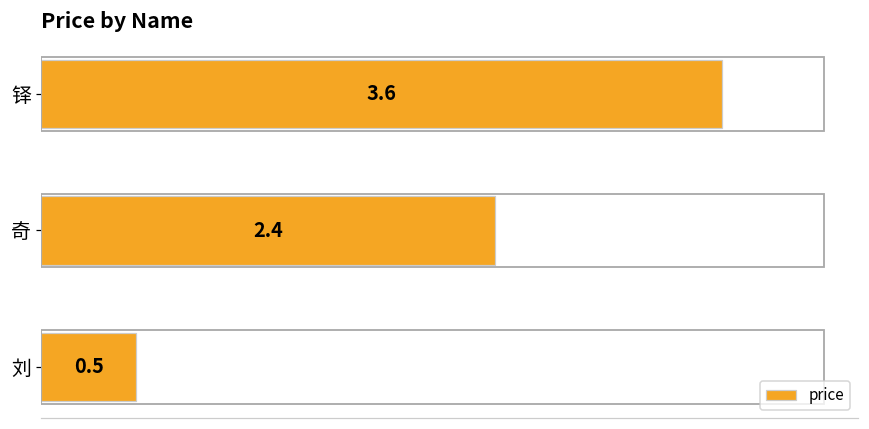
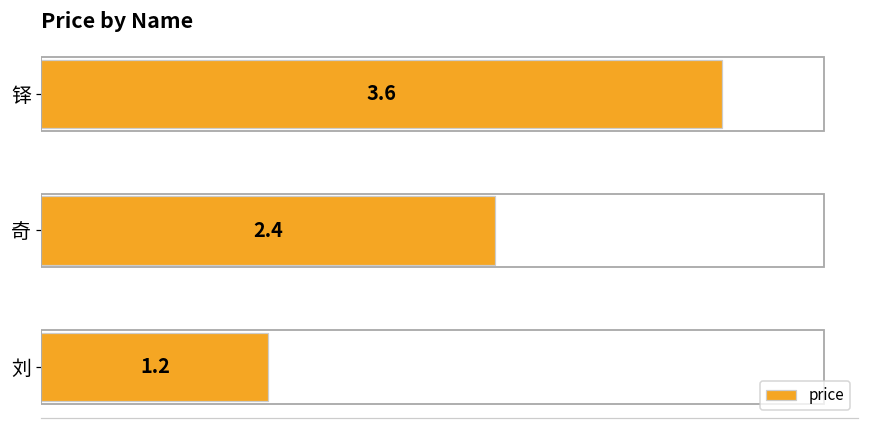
刘: 0.5 -> 1.2
